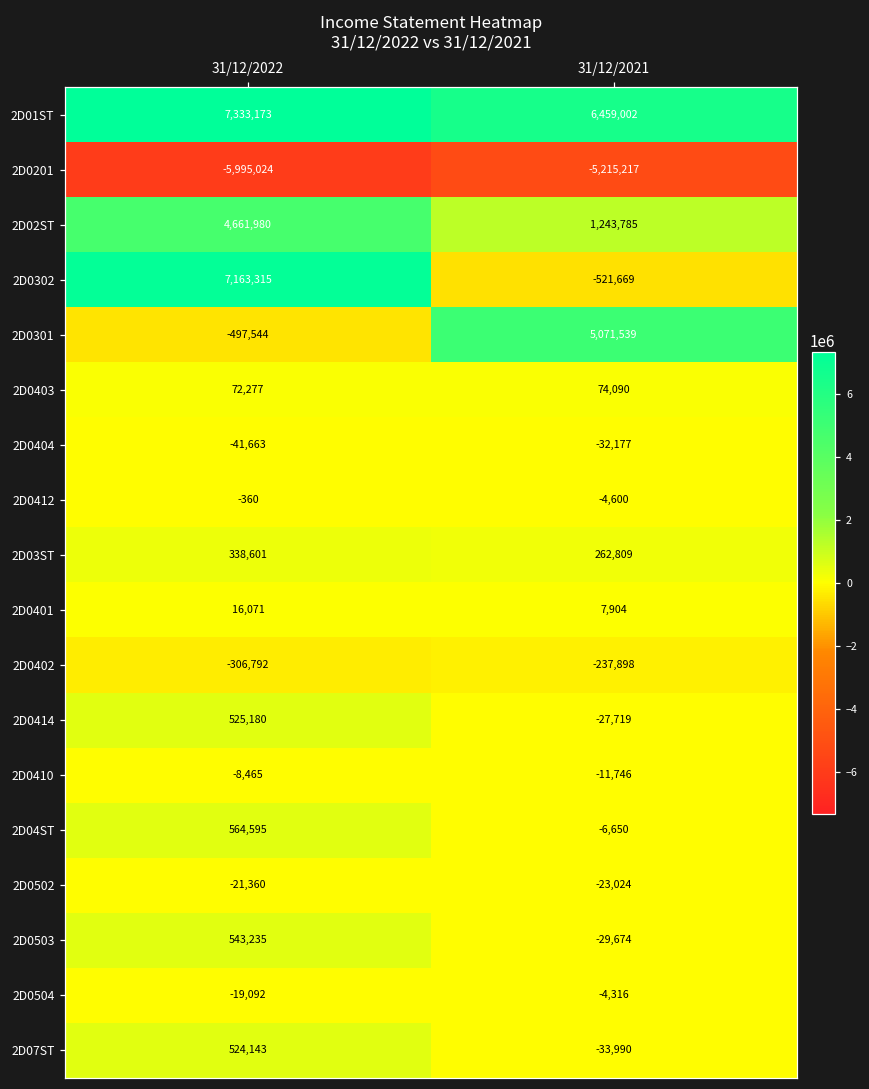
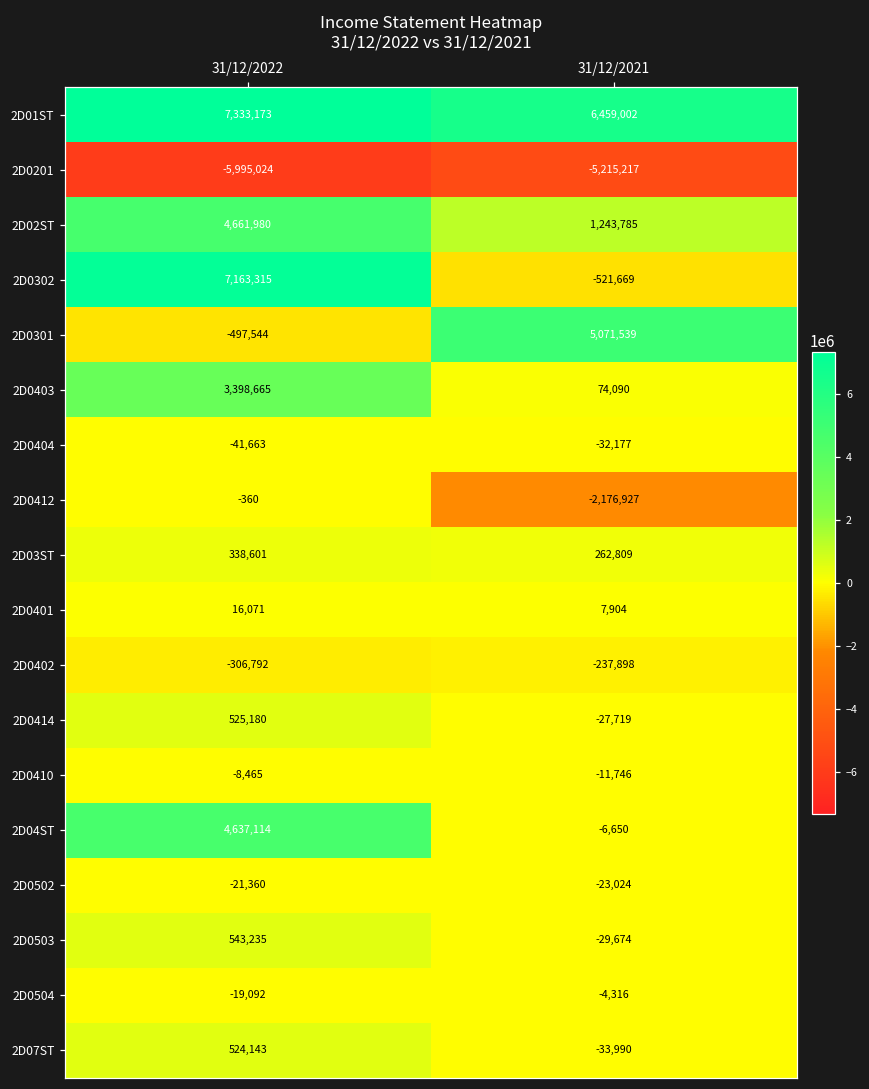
2D0403, 31/12/2022: 72,277 -> 3,398,665
2D0412, 31/12/2021: -4,600 -> -2,176,927
2D04ST, 31/12/2022: 564,595 -> 4,637,114
